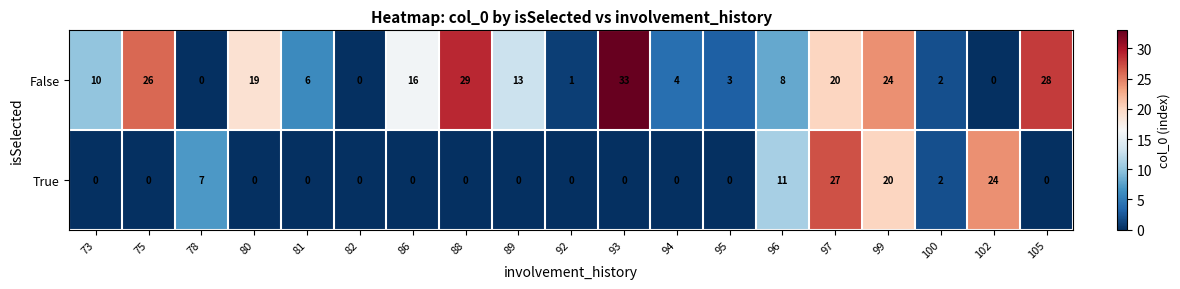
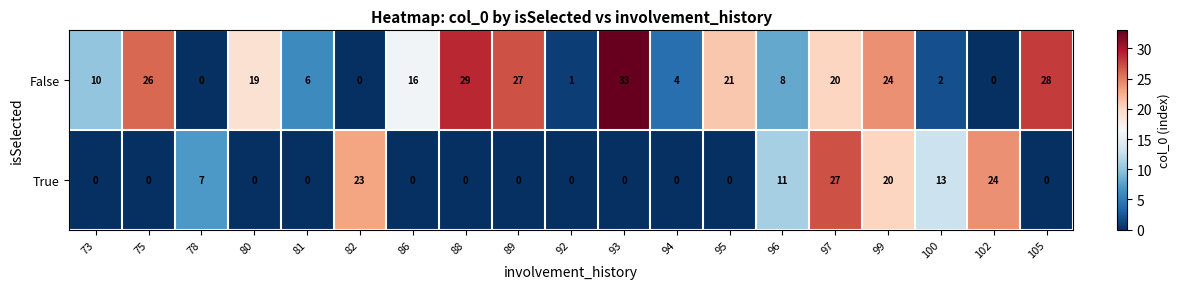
False, 89: 13 -> 27
False, 95: 3 -> 21
True, 82: 0 -> 23
True, 100: 2 -> 13
